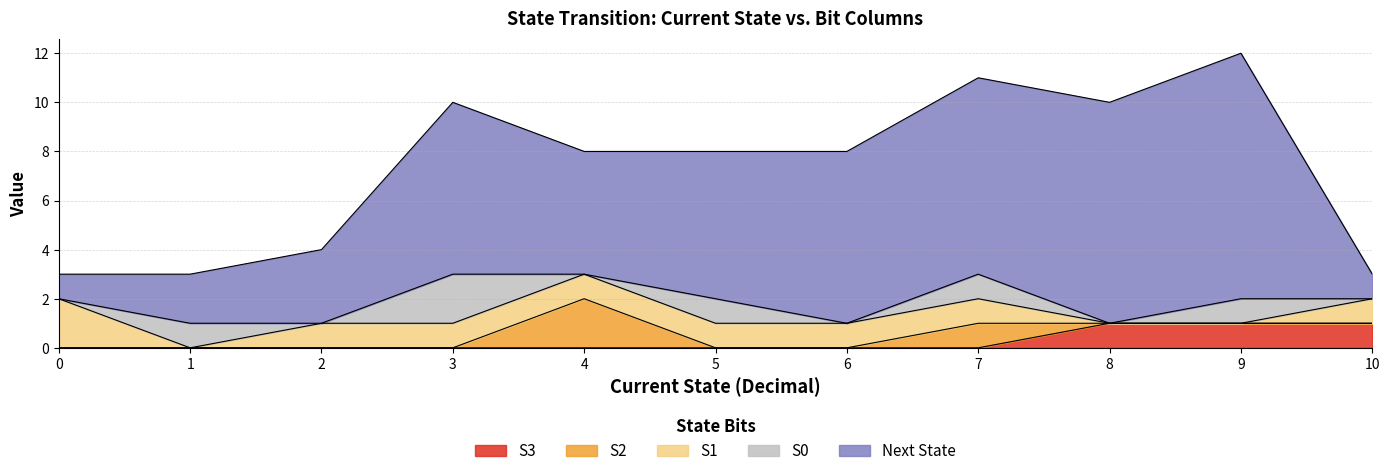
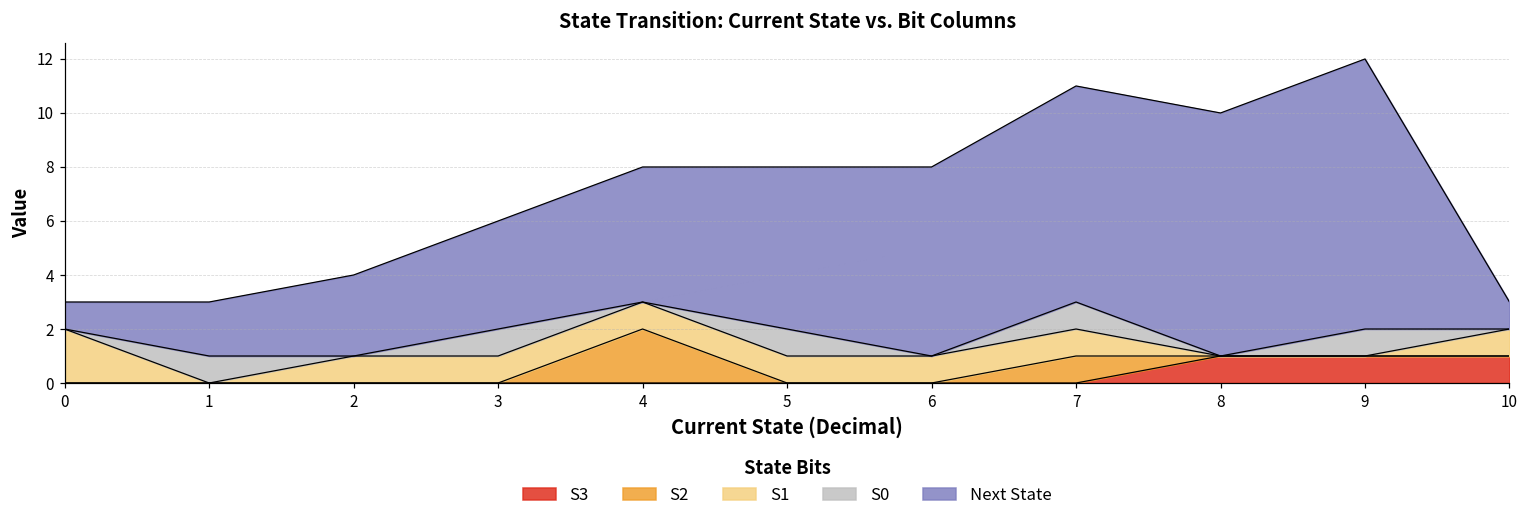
S0, 3: 2 -> 1
Next State, 3: 7 -> 4
